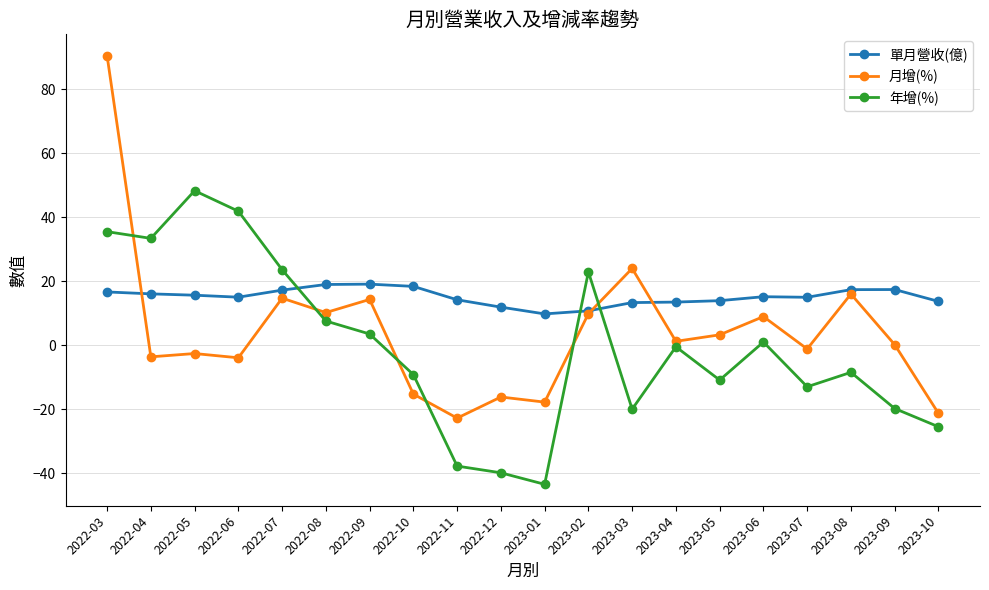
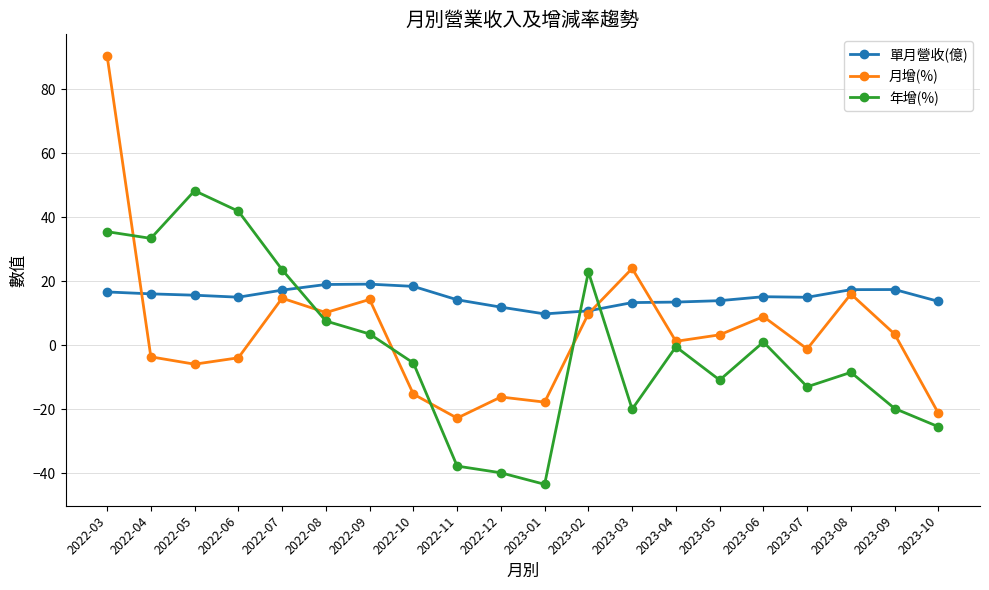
月增(%), 2022-05: -3 -> -6
年增(%), 2022-10: -9 -> -6
月增(%), 2023-09: 0 -> 3
